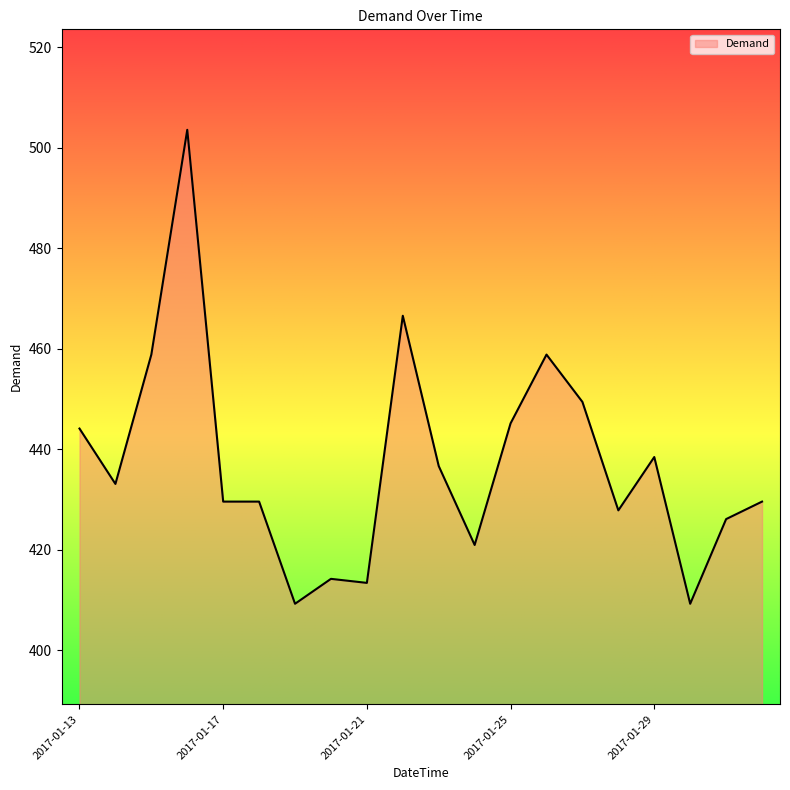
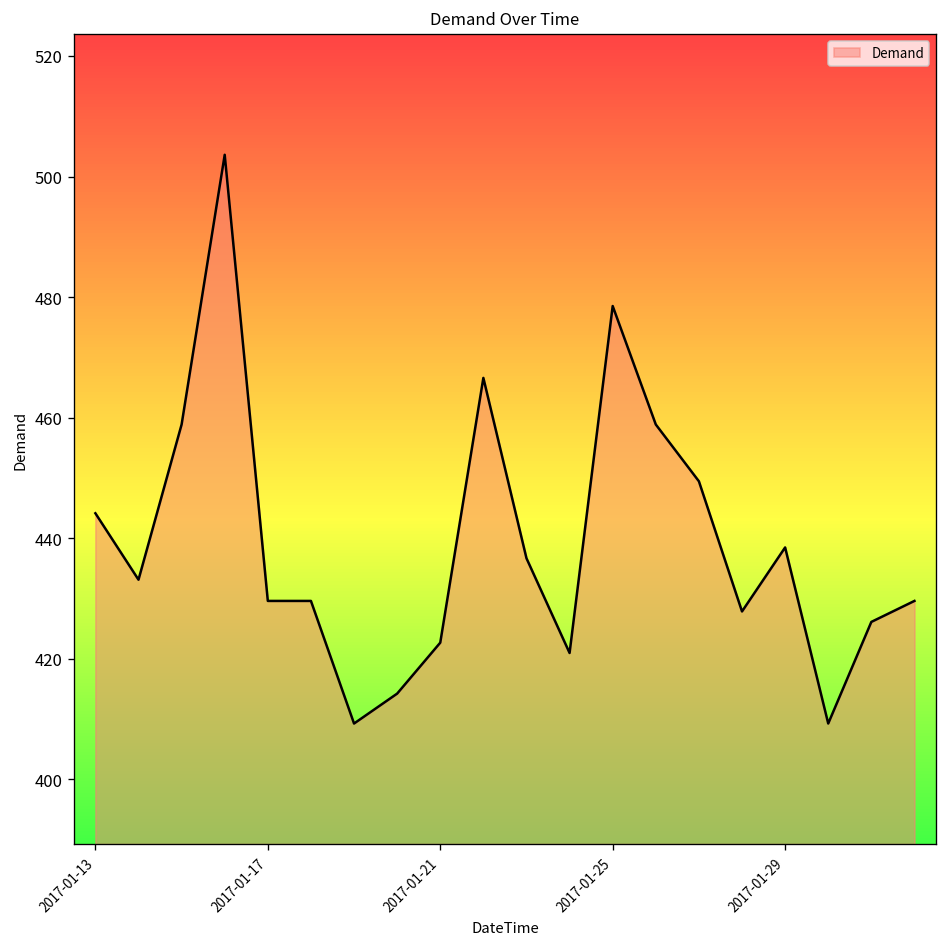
2017-01-21: 413 -> 423
2017-01-25: 445 -> 479
